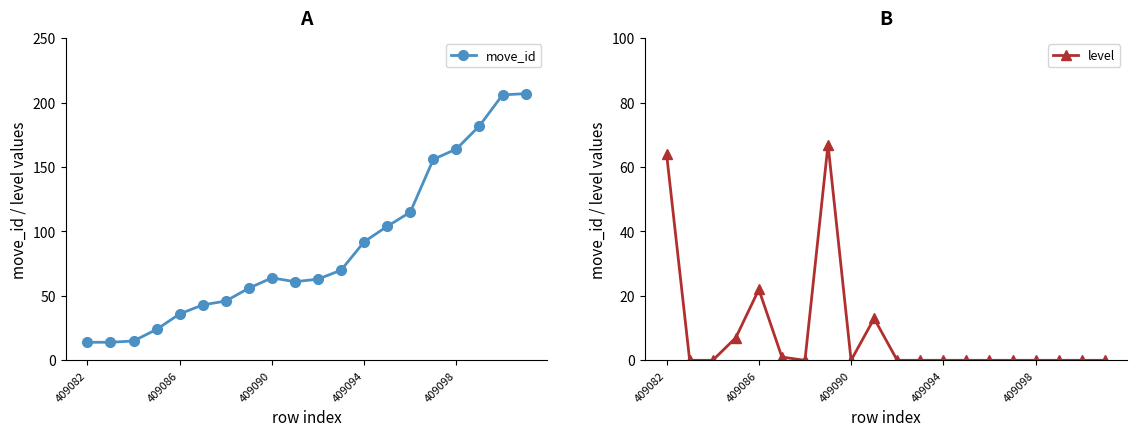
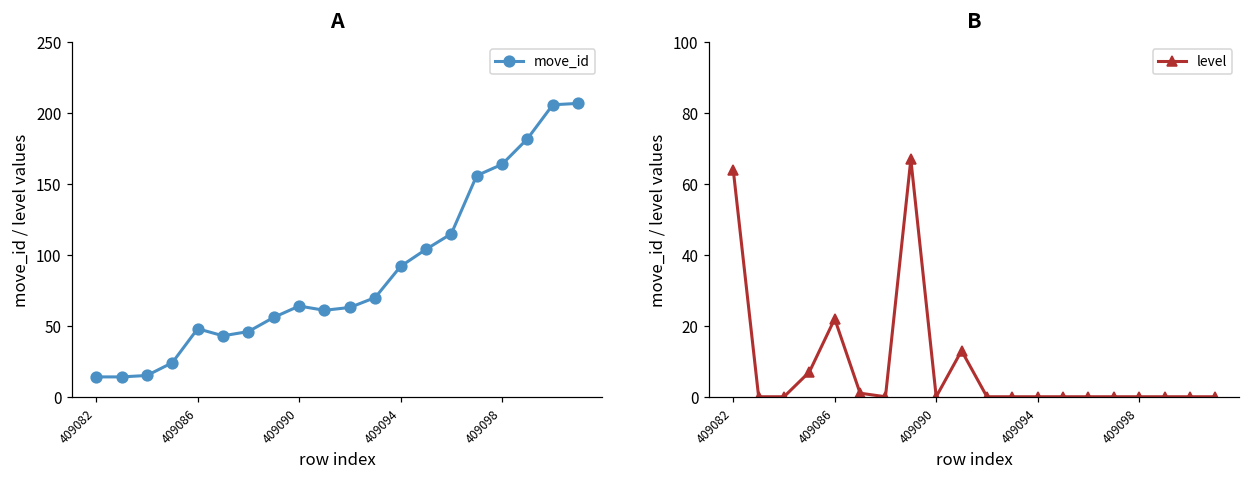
A, 409086: 36 -> 48
